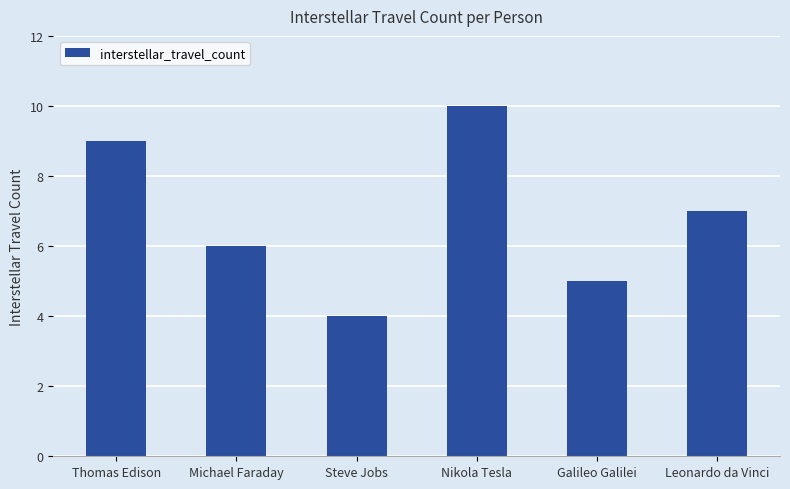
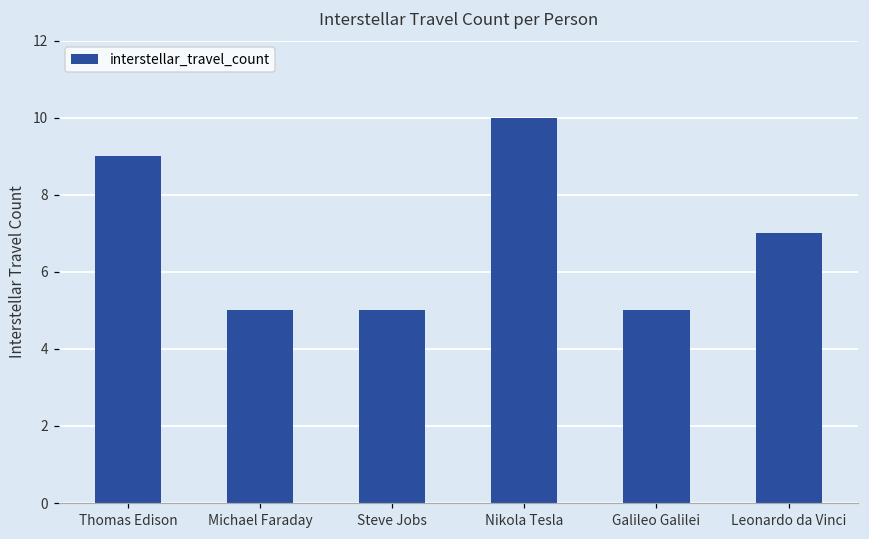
Michael Faraday: 6 -> 5
Steve Jobs: 4 -> 5
